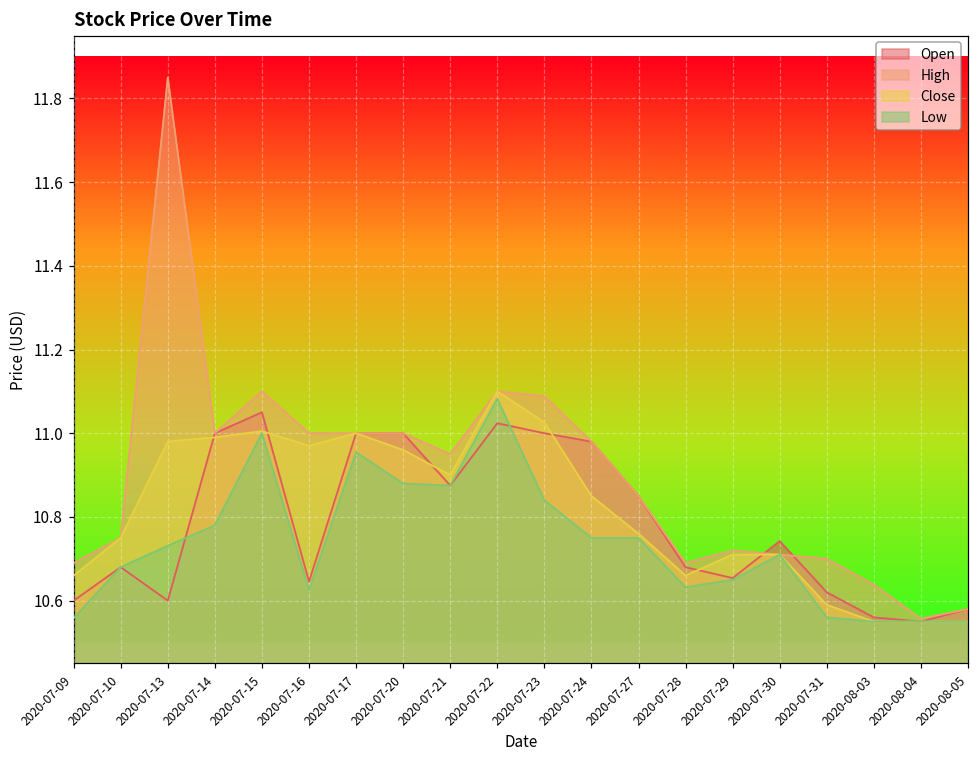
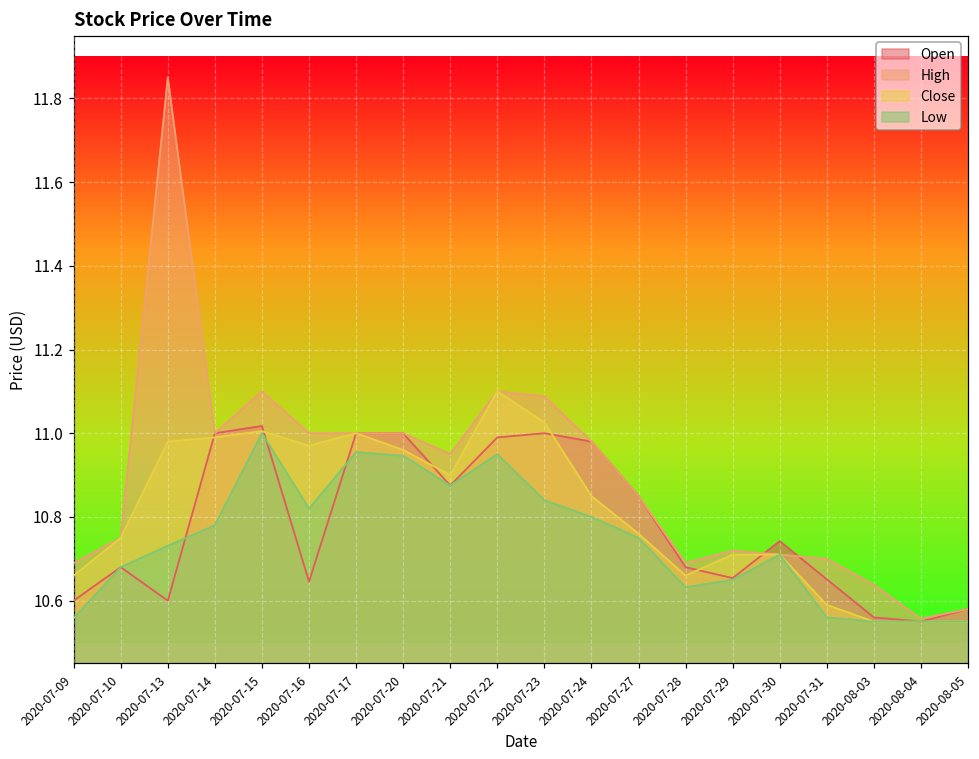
Open, 2020-07-15: 11.05 -> 11.02
Low, 2020-07-16: 10.63 -> 10.82
Low, 2020-07-20: 10.88 -> 10.95
Open, 2020-07-22: 11.02 -> 10.99
Low, 2020-07-22: 11.08 -> 10.95
Low, 2020-07-24: 10.75 -> 10.80
Open, 2020-07-31: 10.62 -> 10.65
